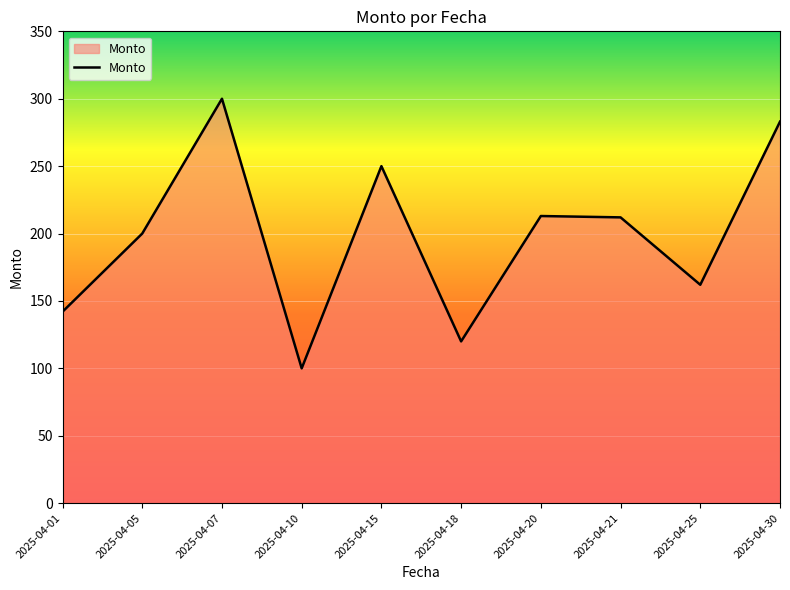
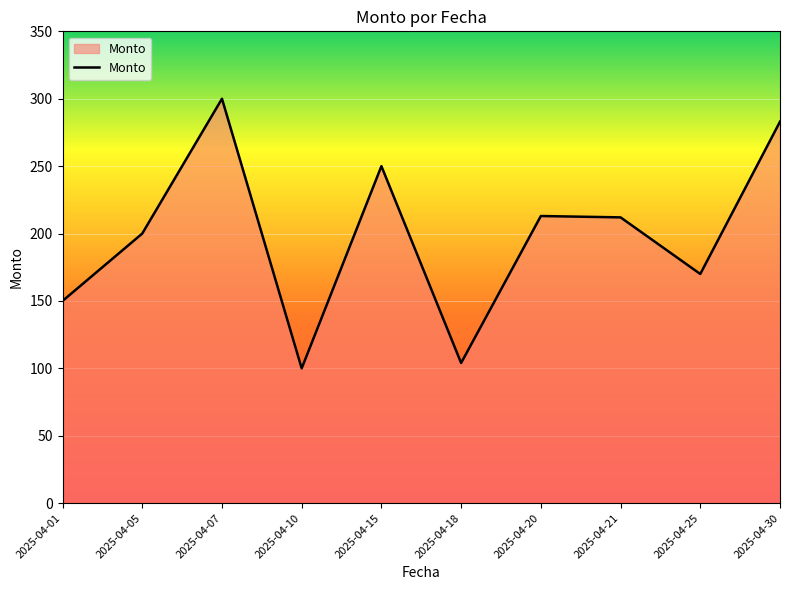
2025-04-01: 142 -> 150
2025-04-18: 120 -> 104
2025-04-25: 162 -> 170
